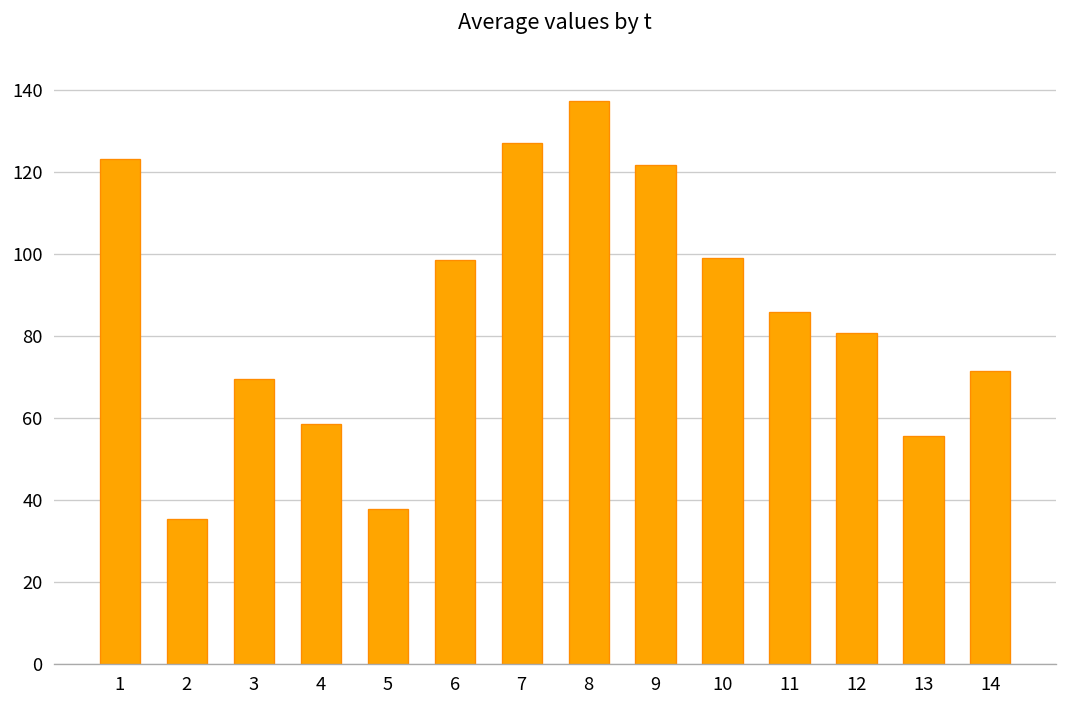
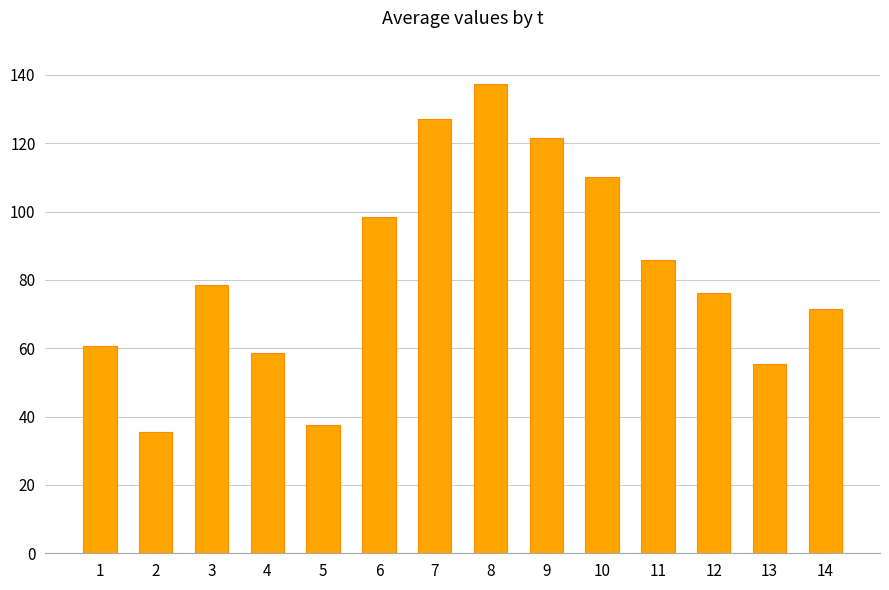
1: 123 -> 61
3: 69 -> 78
10: 99 -> 110
12: 81 -> 76
